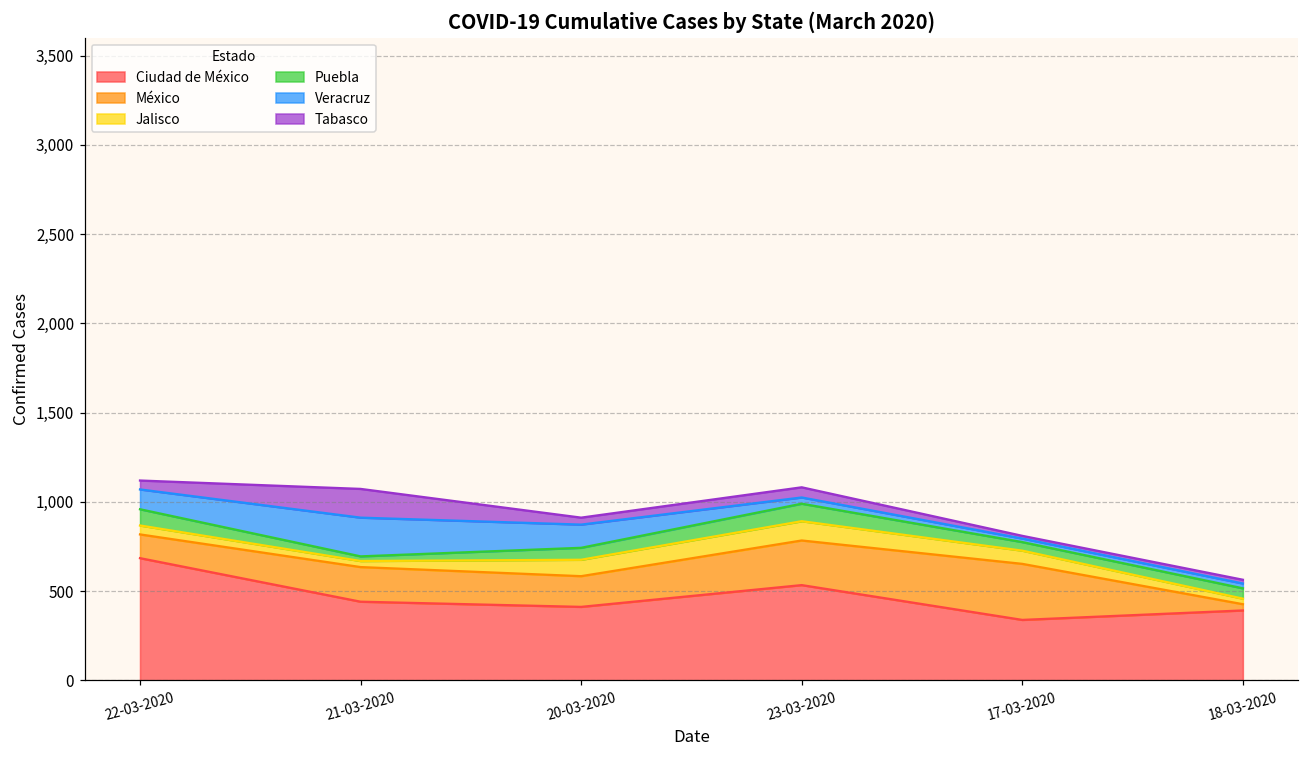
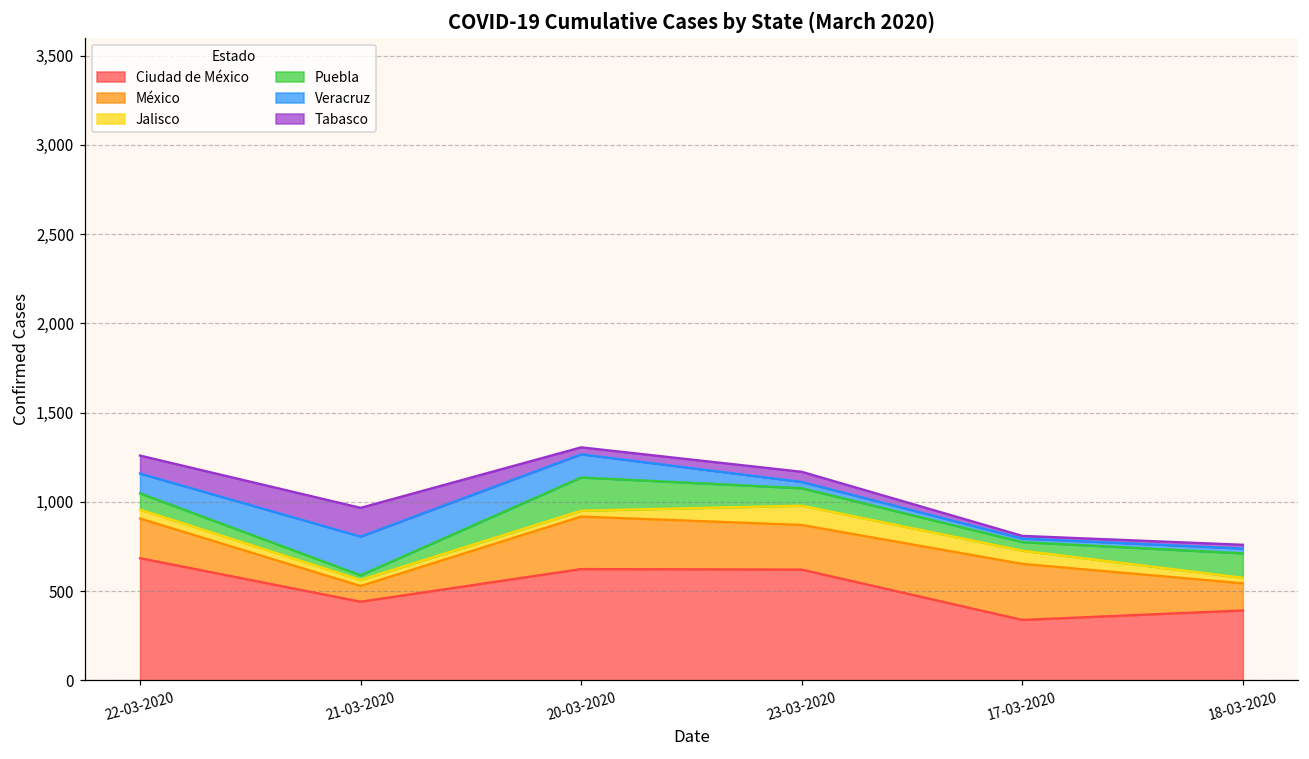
México, 22-03-2020: 130 -> 220
Tabasco, 22-03-2020: 50 -> 100
México, 21-03-2020: 190 -> 90
Ciudad de México, 20-03-2020: 410 -> 620
México, 20-03-2020: 170 -> 290
Jalisco, 20-03-2020: 90 -> 30
Puebla, 20-03-2020: 70 -> 190
Ciudad de México, 23-03-2020: 530 -> 620
México, 18-03-2020: 40 -> 150
Puebla, 18-03-2020: 60 -> 140
